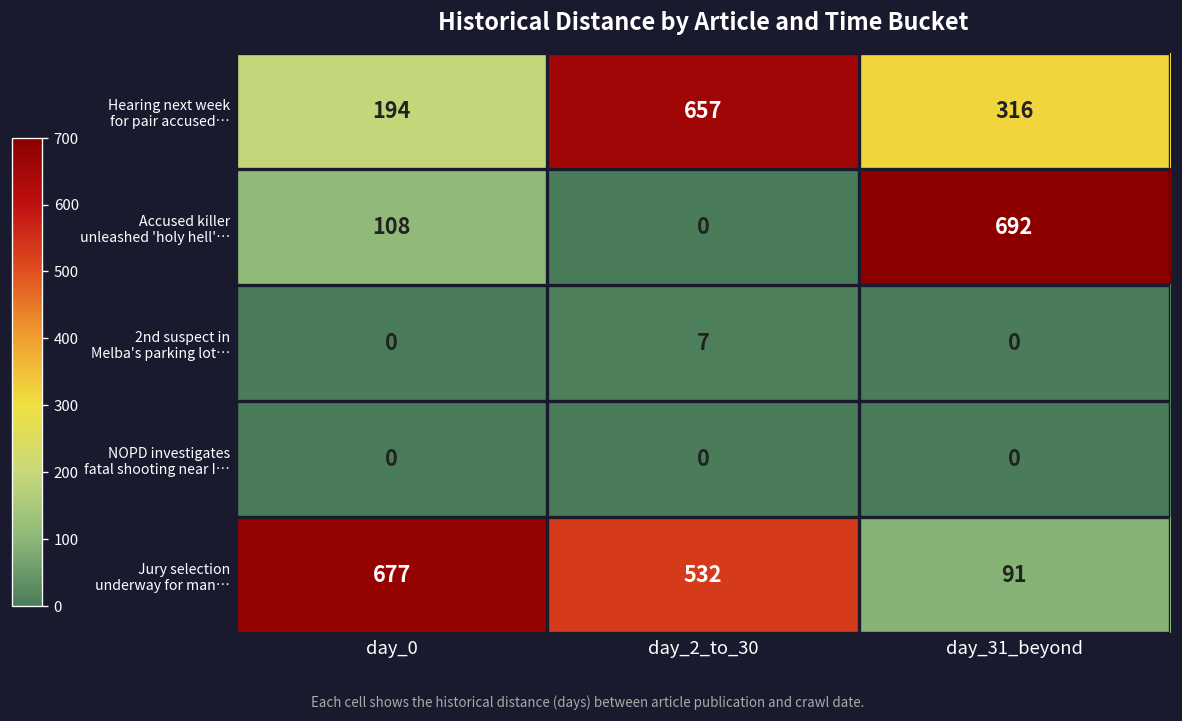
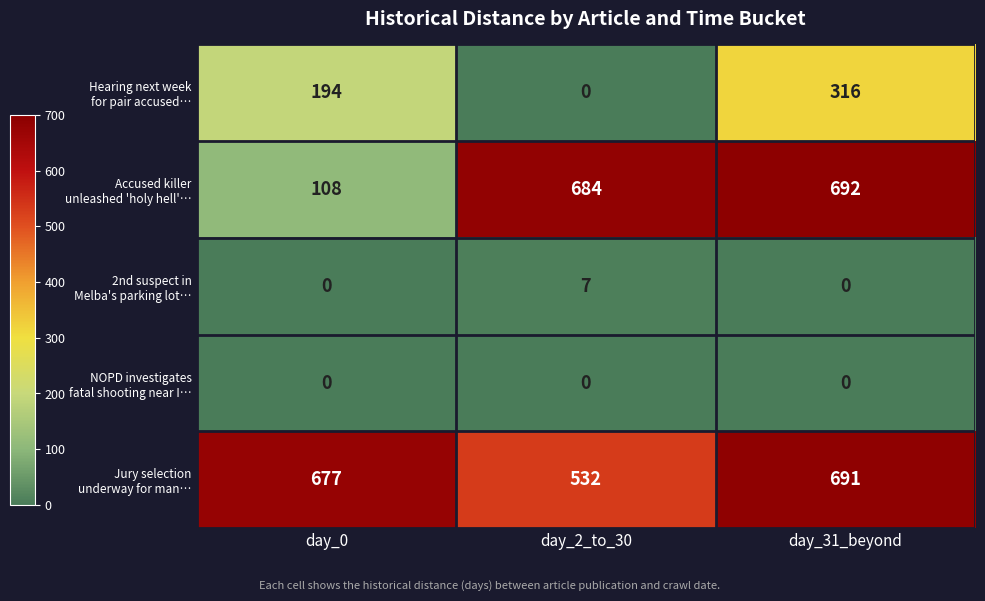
Hearing next week for pair accused…, day_2_to_30: 657 -> 0
Accused killer unleashed 'holy hell'…, day_2_to_30: 0 -> 684
Jury selection underway for man…, day_31_beyond: 91 -> 691
